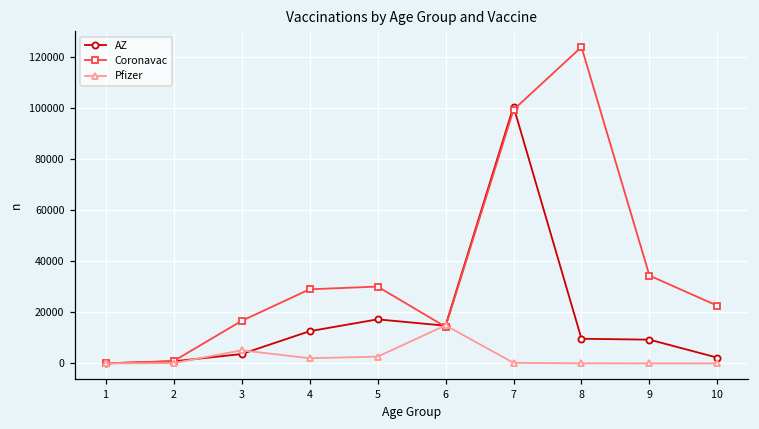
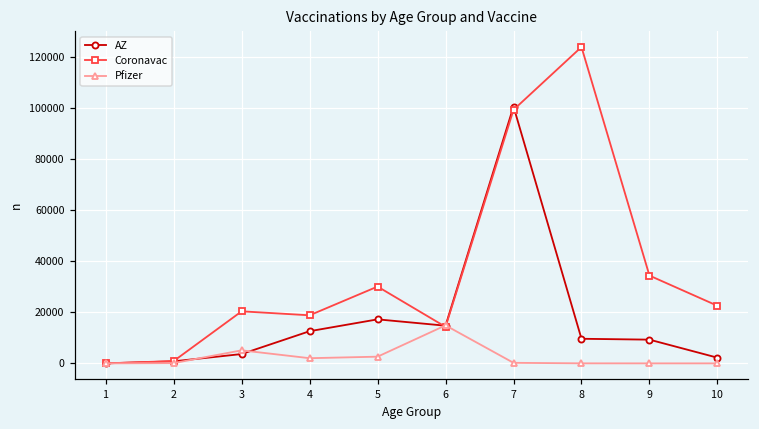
Coronavac, 3: 17000 -> 20000
Coronavac, 4: 29000 -> 19000
